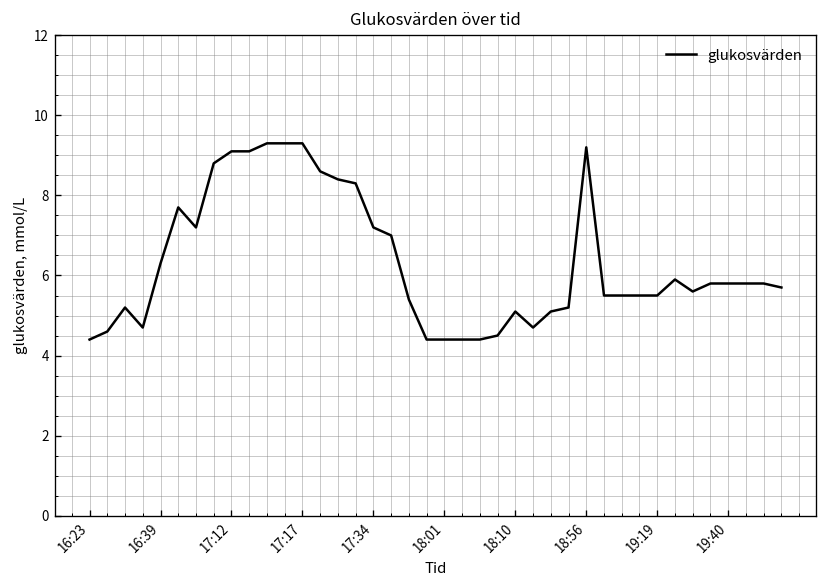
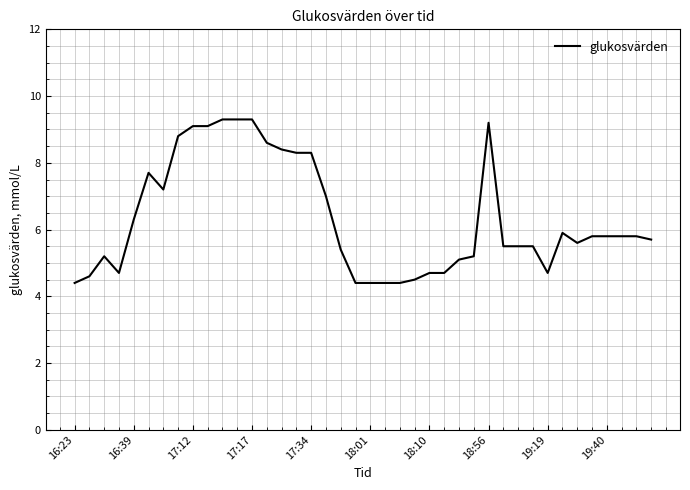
17:34: 7.2 -> 8.3
18:10: 5.1 -> 4.7
19:19: 5.5 -> 4.7
